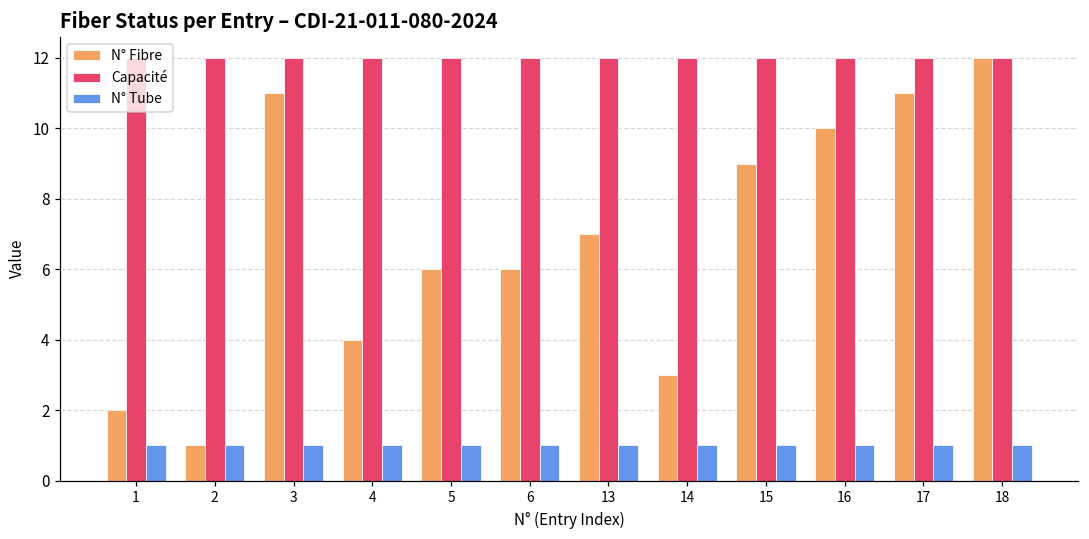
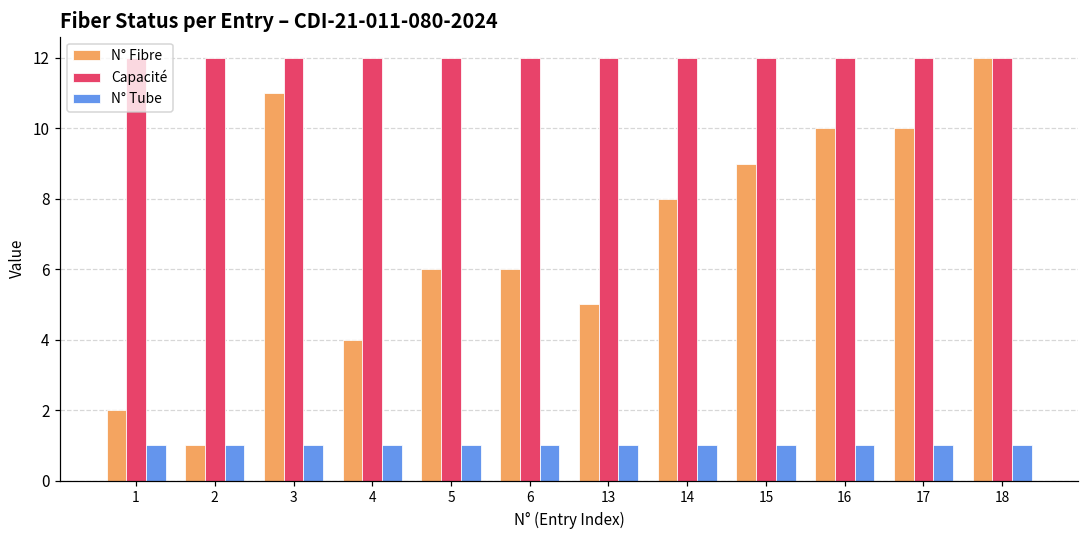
N° Fibre, 13: 7 -> 5
N° Fibre, 14: 3 -> 8
N° Fibre, 17: 11 -> 10
